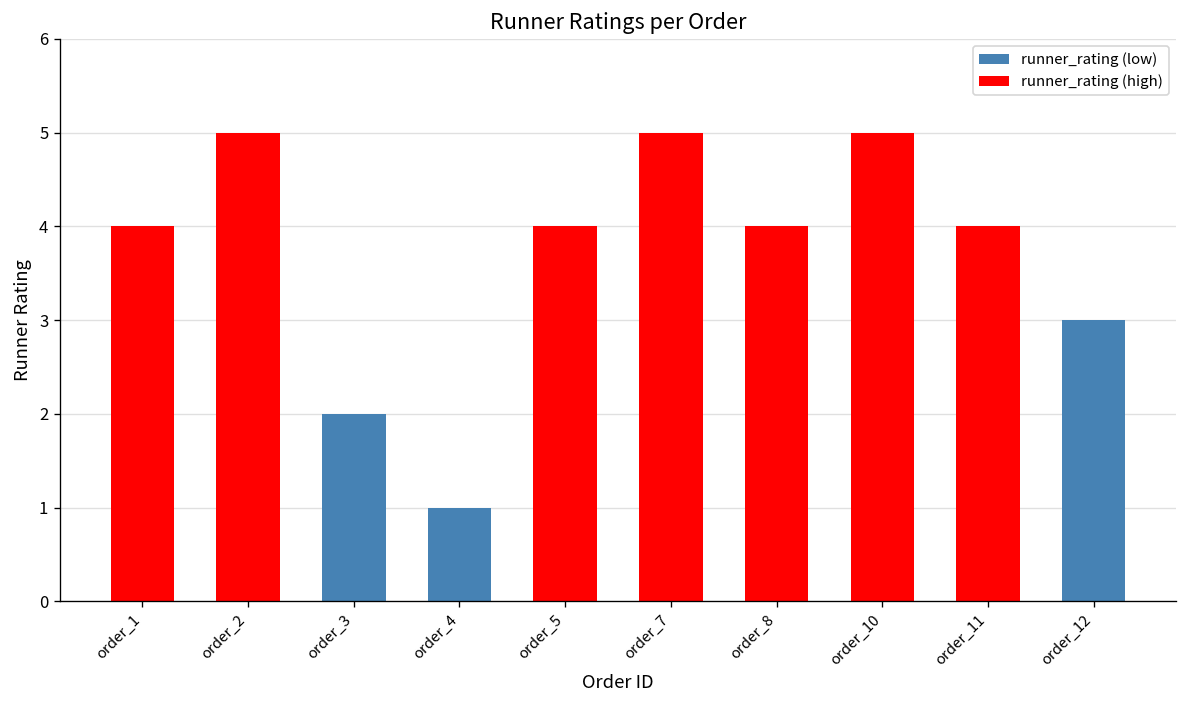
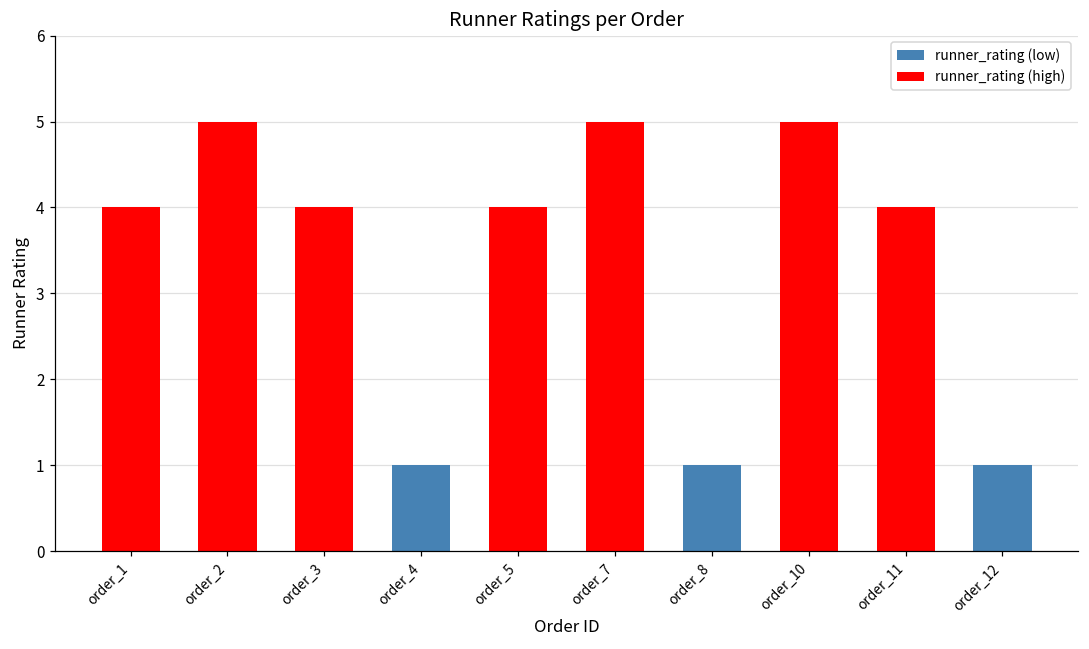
order_3: 2 -> 4
order_8: 4 -> 1
order_12: 3 -> 1
